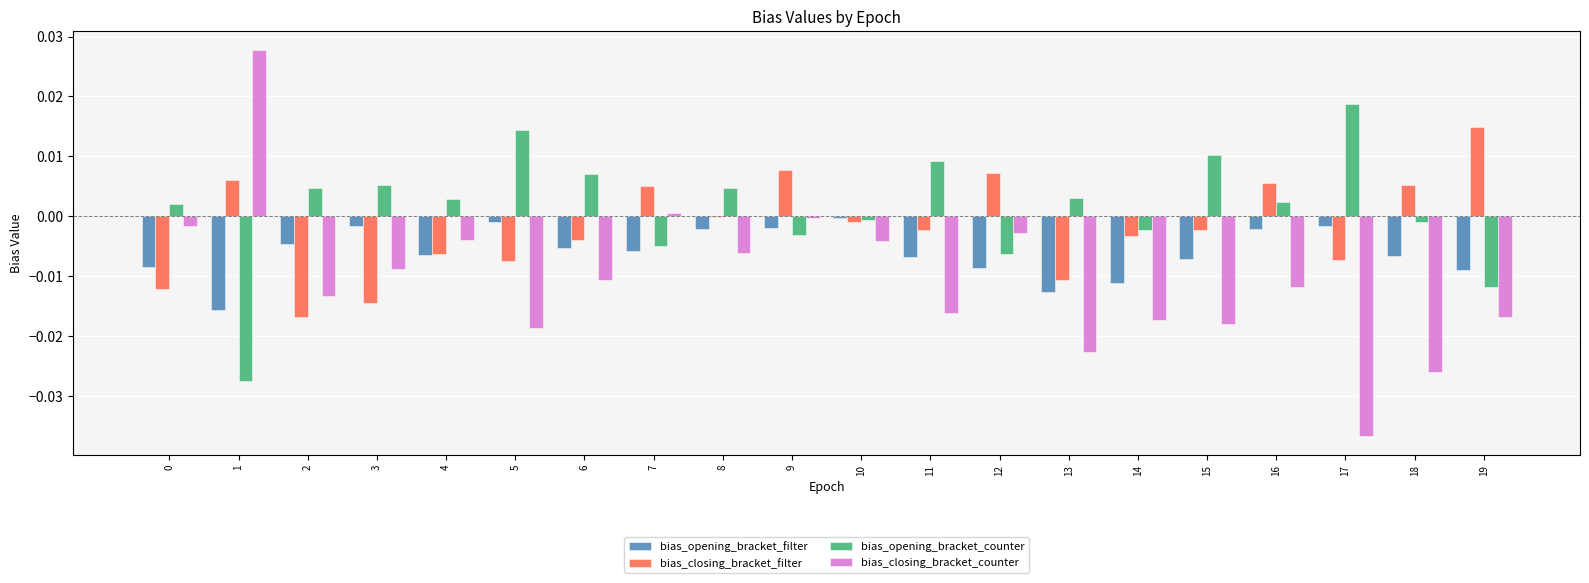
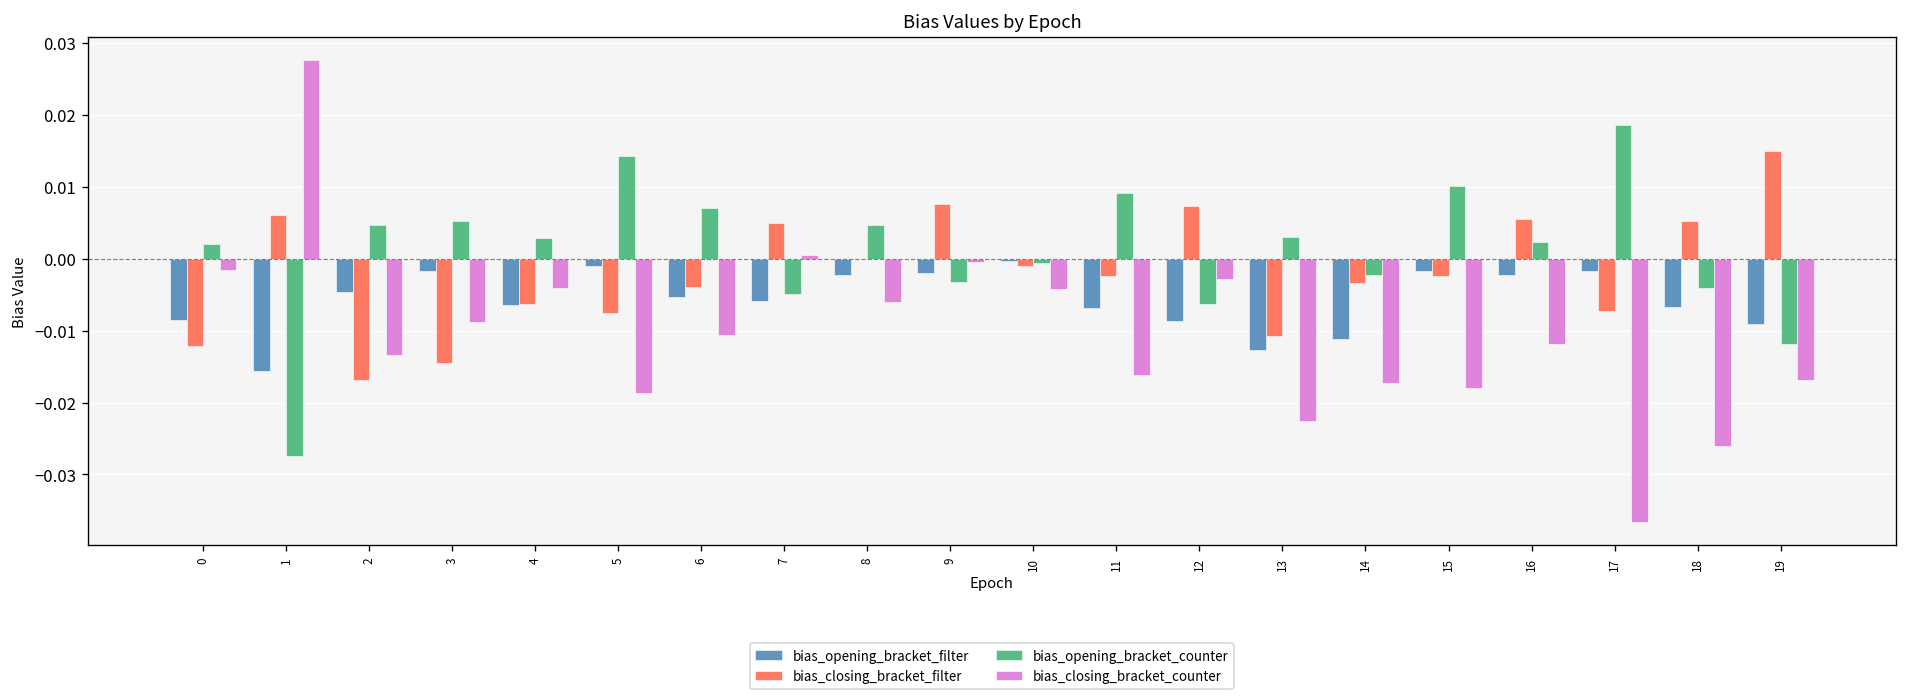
bias_opening_bracket_filter, 15: -0.007 -> -0.002
bias_opening_bracket_counter, 18: -0.001 -> -0.004
